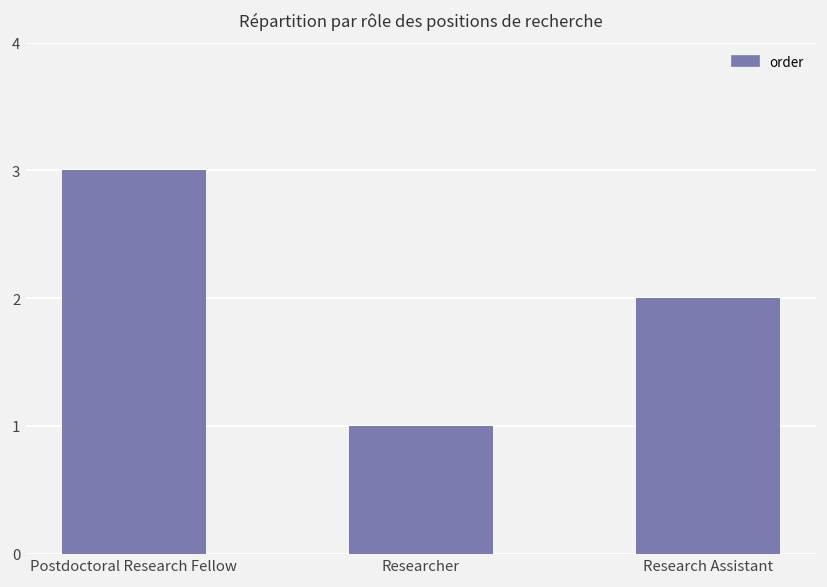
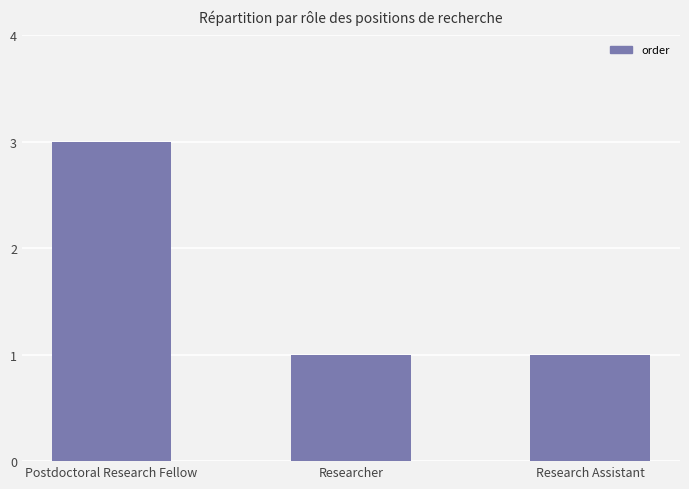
Research Assistant: 2 -> 1
